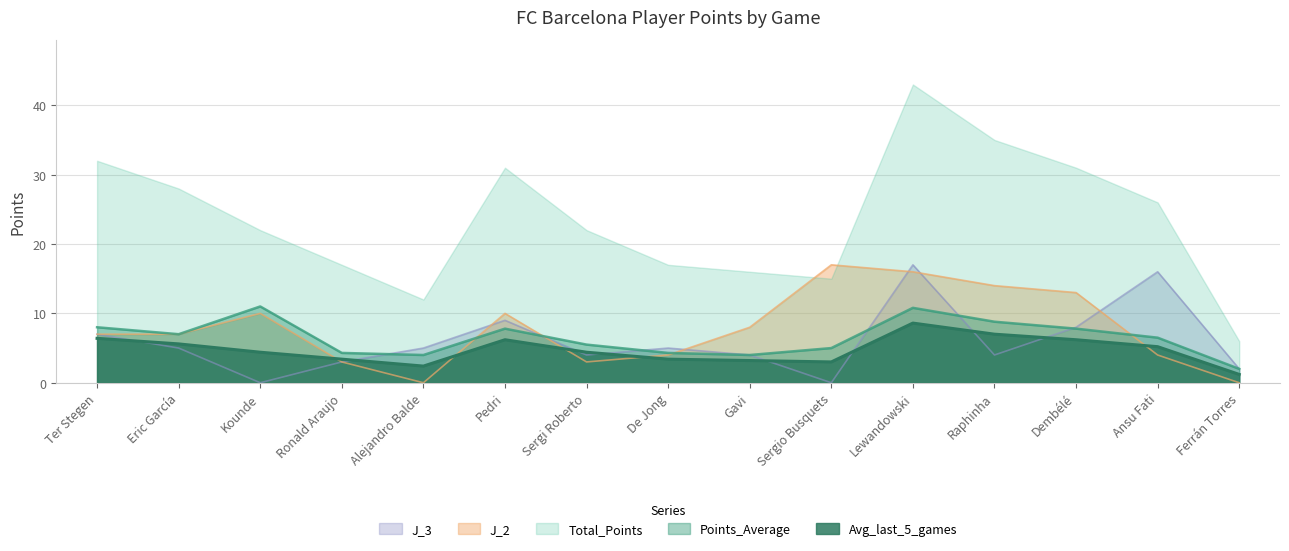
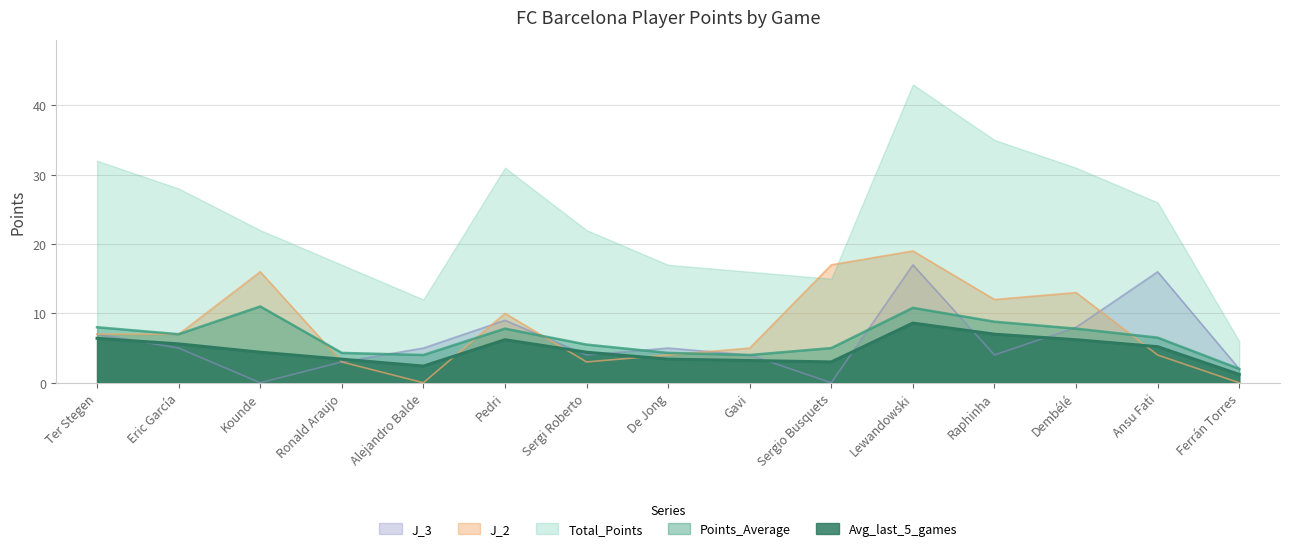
J_2, Kounde: 10 -> 16
J_2, Gavi: 8 -> 5
J_2, Lewandowski: 16 -> 19
J_2, Raphinha: 14 -> 12
